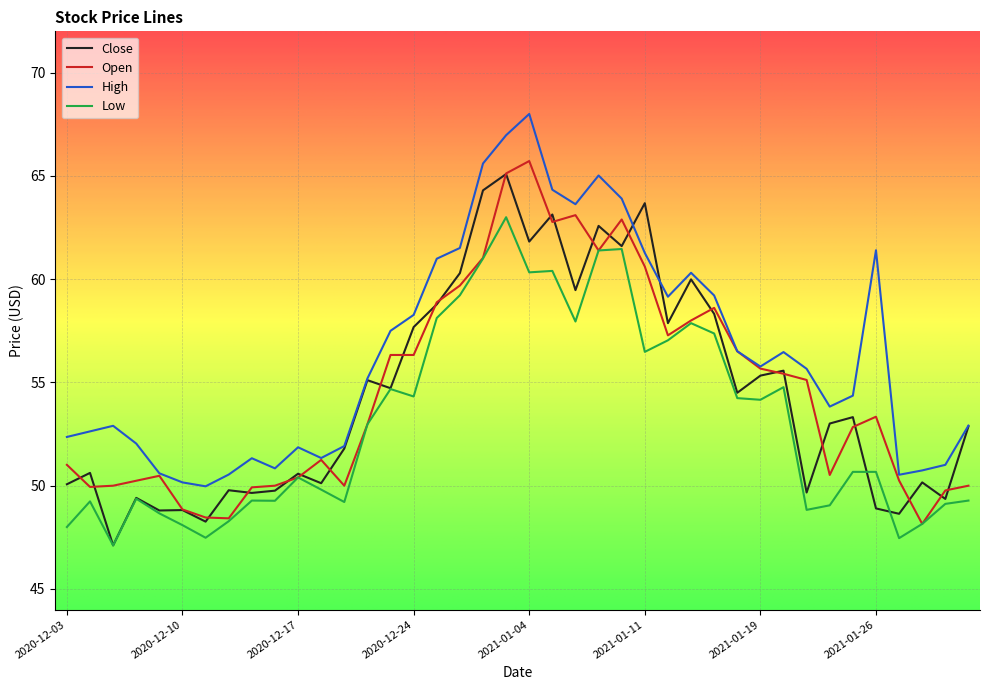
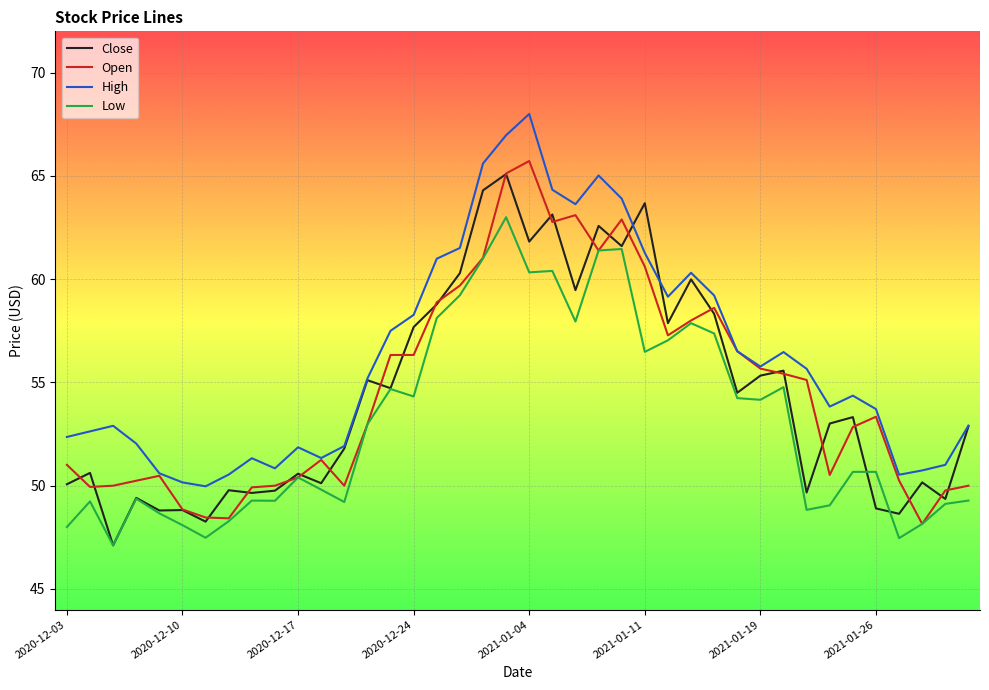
High, 2021-01-26: 61.4 -> 53.7
